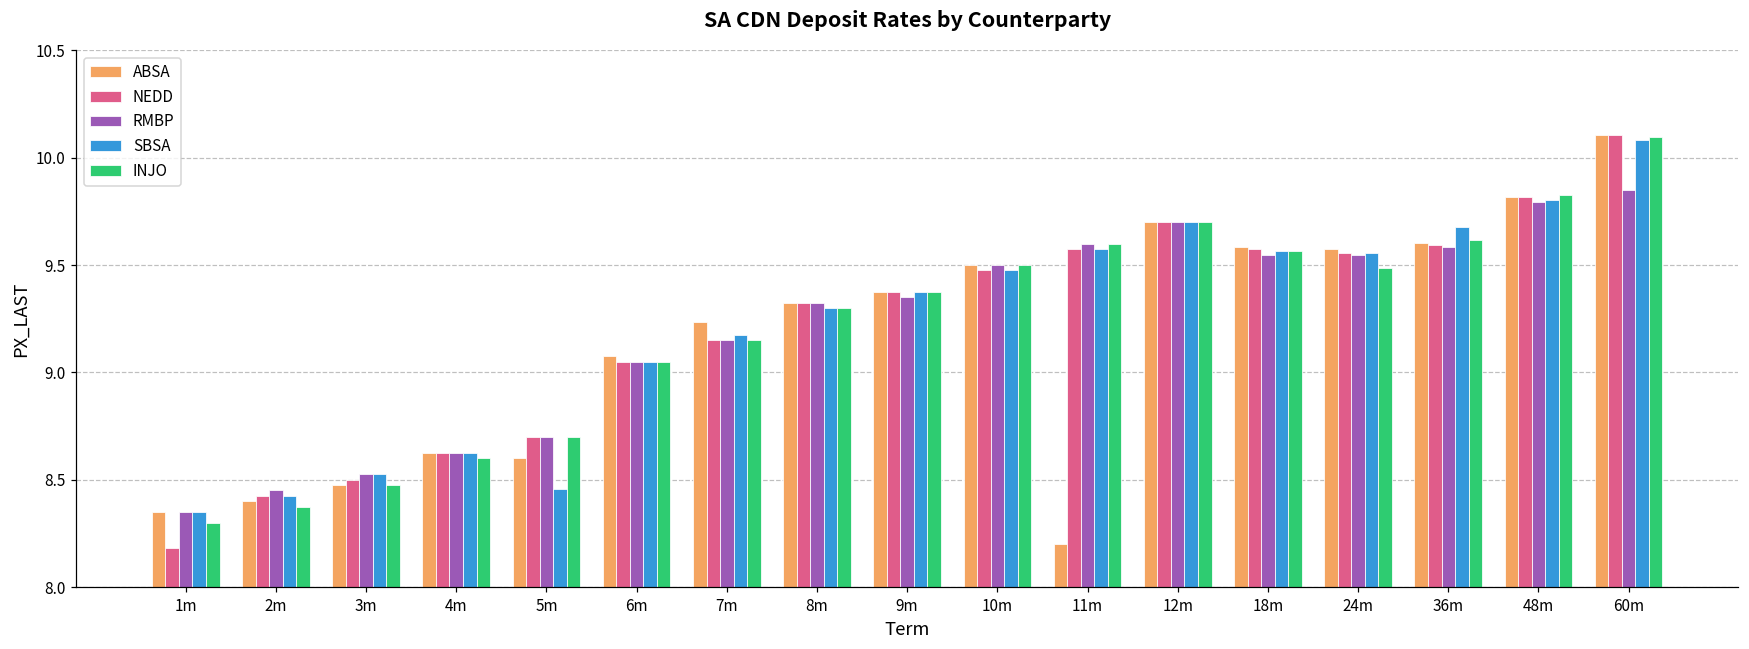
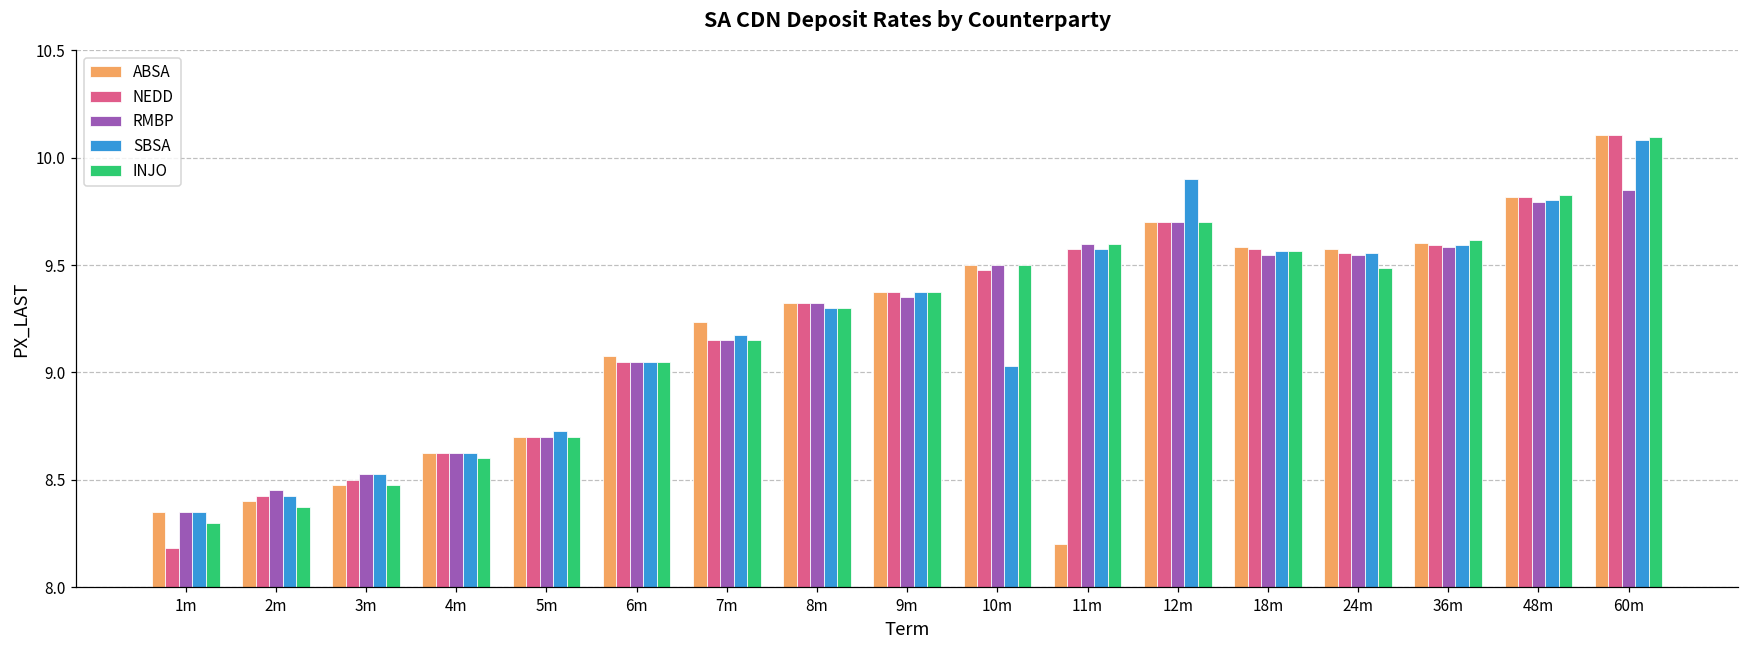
ABSA, 5m: 8.6 -> 8.7
SBSA, 5m: 8.46 -> 8.73
SBSA, 10m: 9.48 -> 9.03
SBSA, 12m: 9.7 -> 9.9
SBSA, 36m: 9.68 -> 9.60
